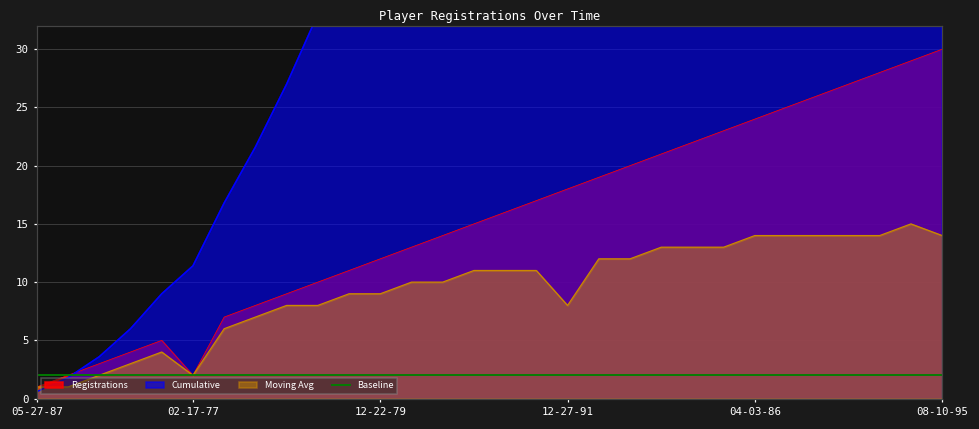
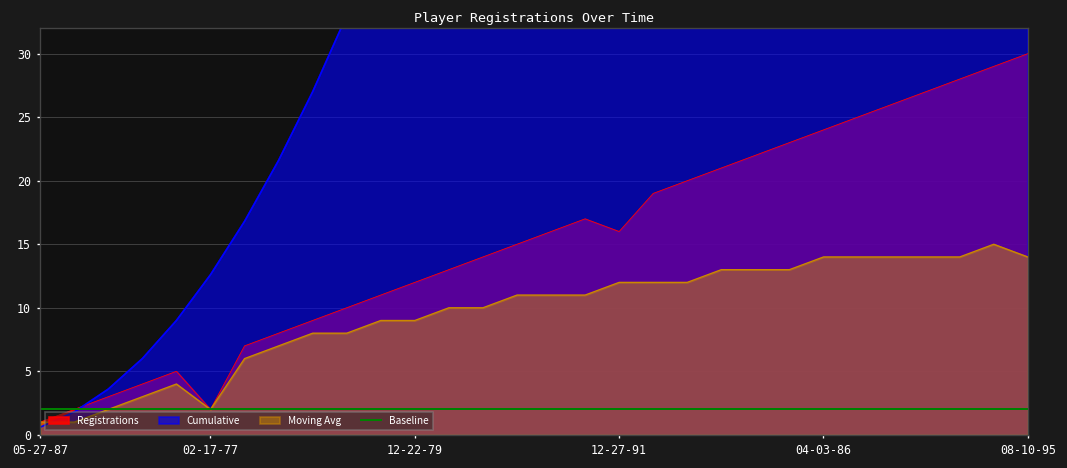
Cumulative, 02-17-77: 11.4 -> 12.6
Registrations, 12-27-91: 18 -> 16
Moving Avg, 12-27-91: 8 -> 12
